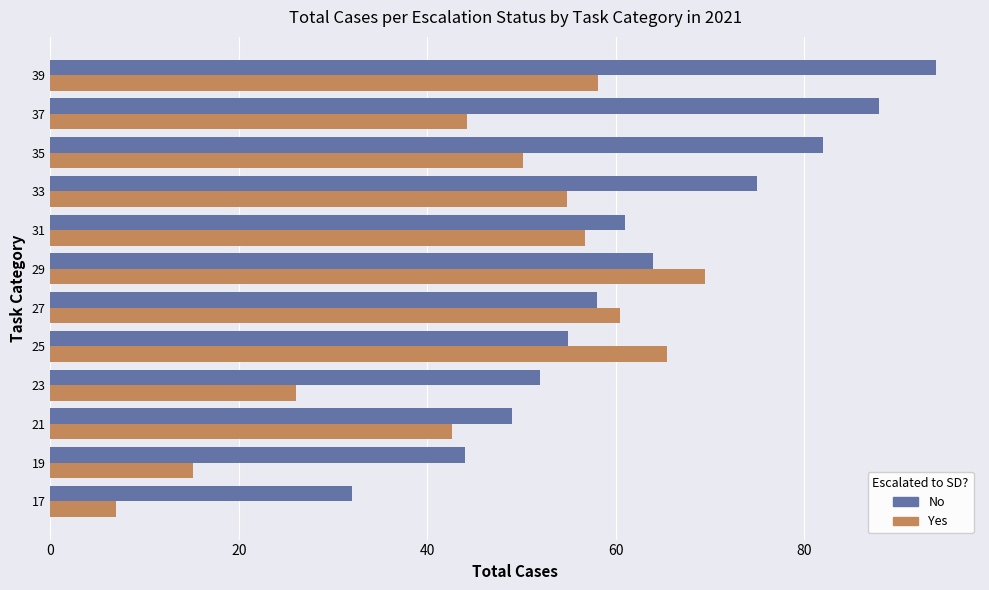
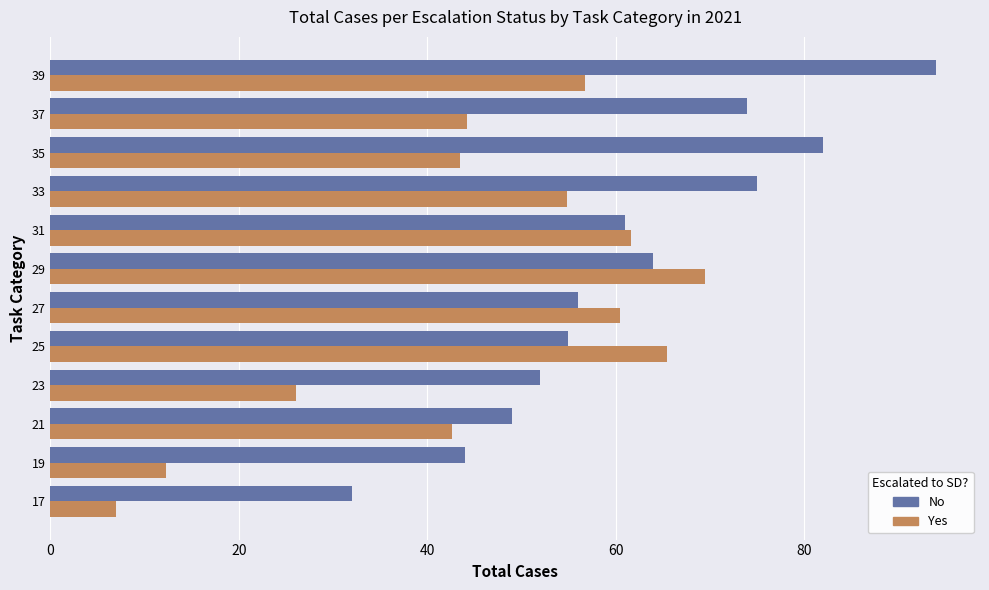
Yes, 39: 58 -> 57
No, 37: 88 -> 74
Yes, 35: 50 -> 43
Yes, 31: 57 -> 62
No, 27: 58 -> 56
Yes, 19: 15 -> 12
